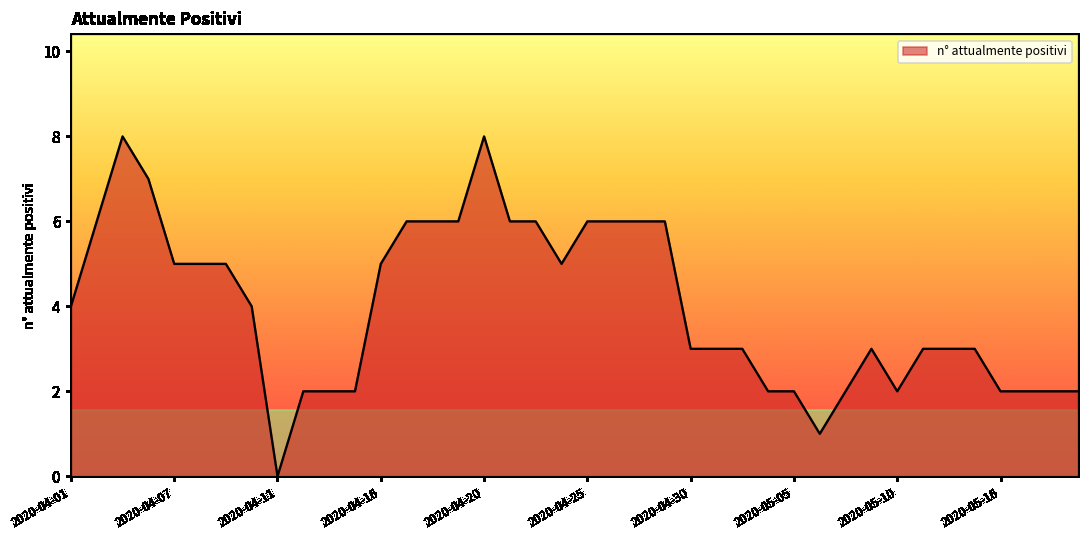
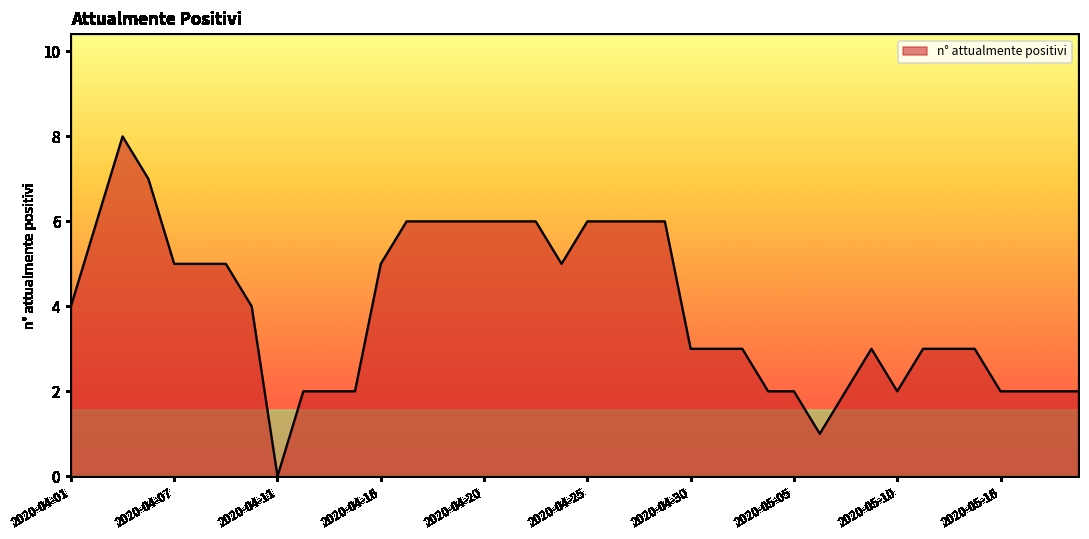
2020-04-20: 8 -> 6
